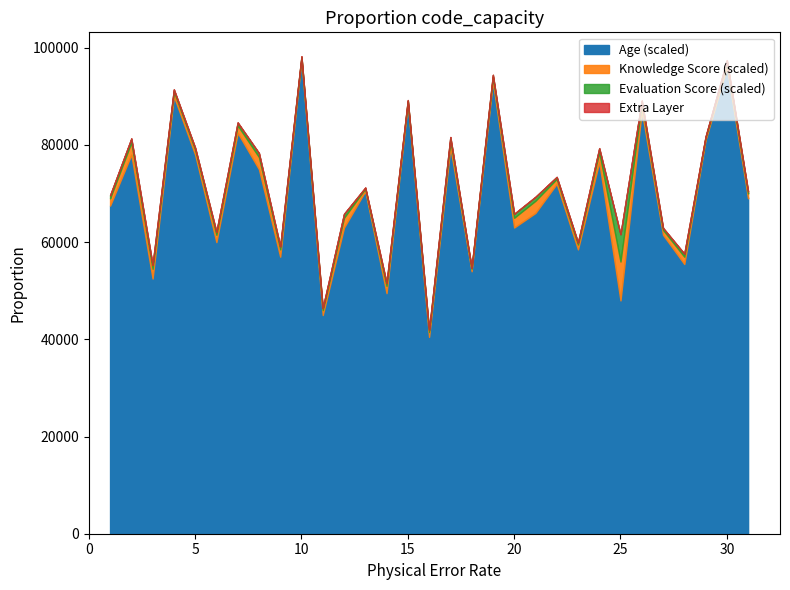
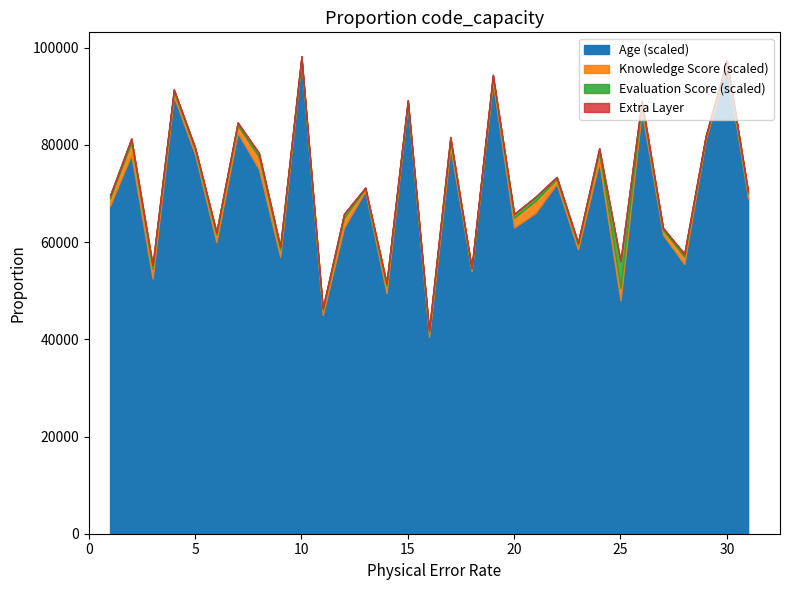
Knowledge Score (scaled), 25: 8000 -> 3000
